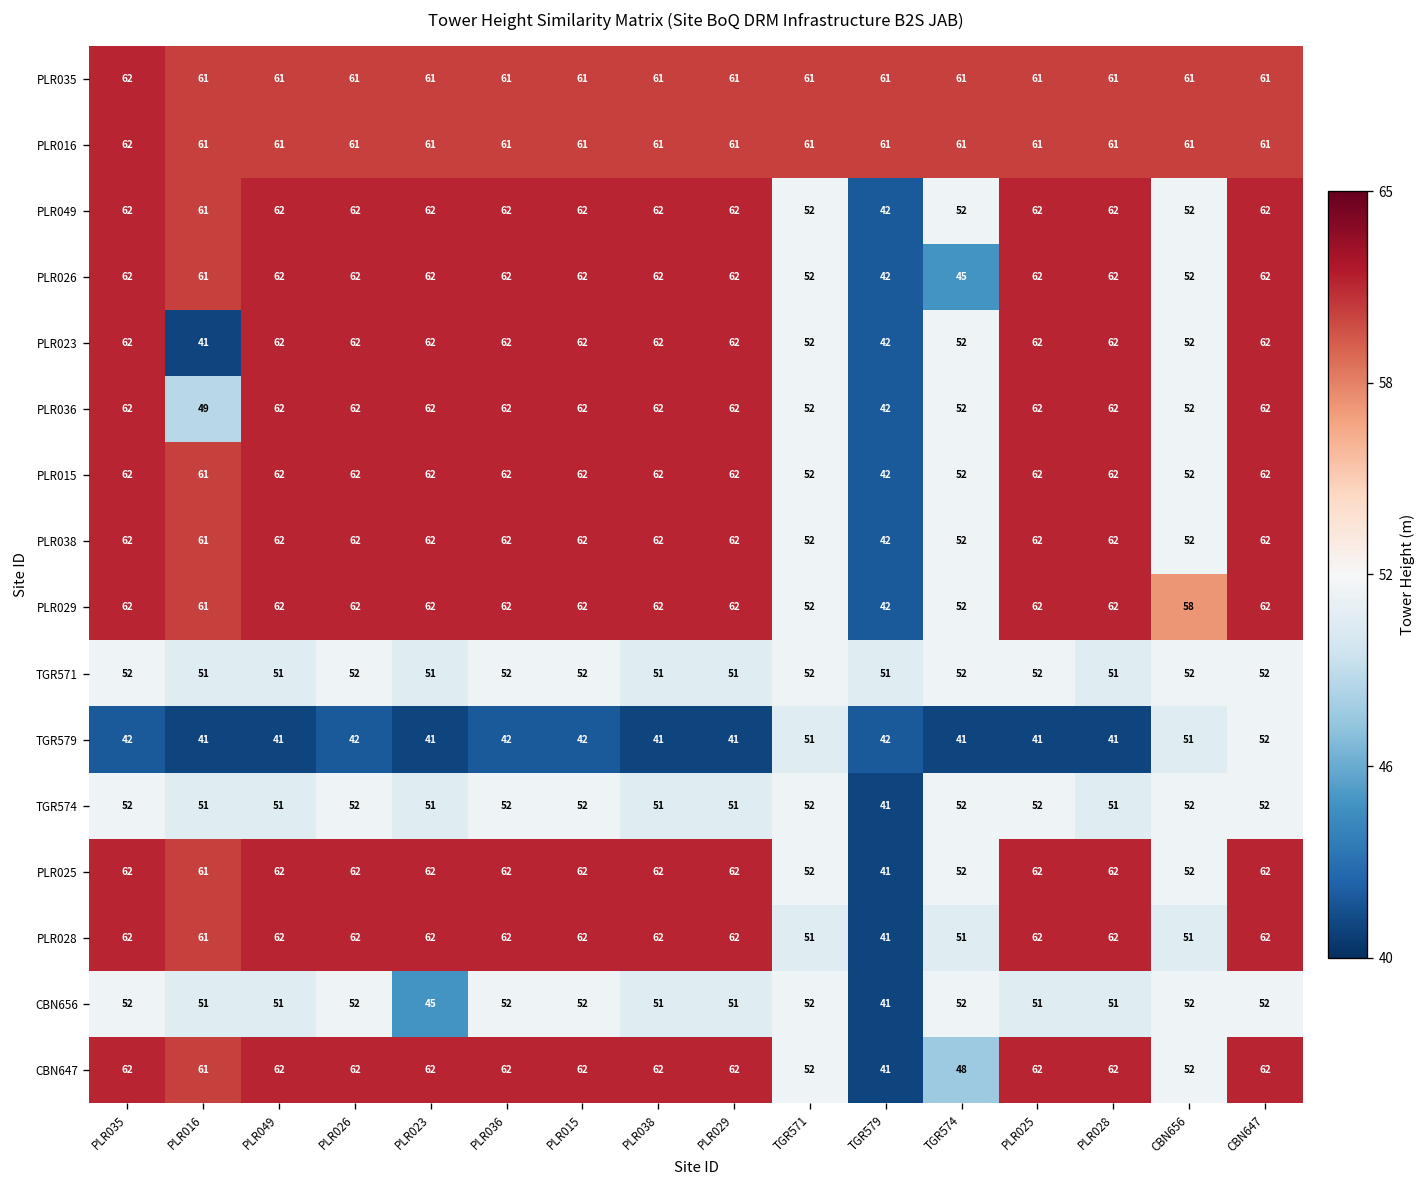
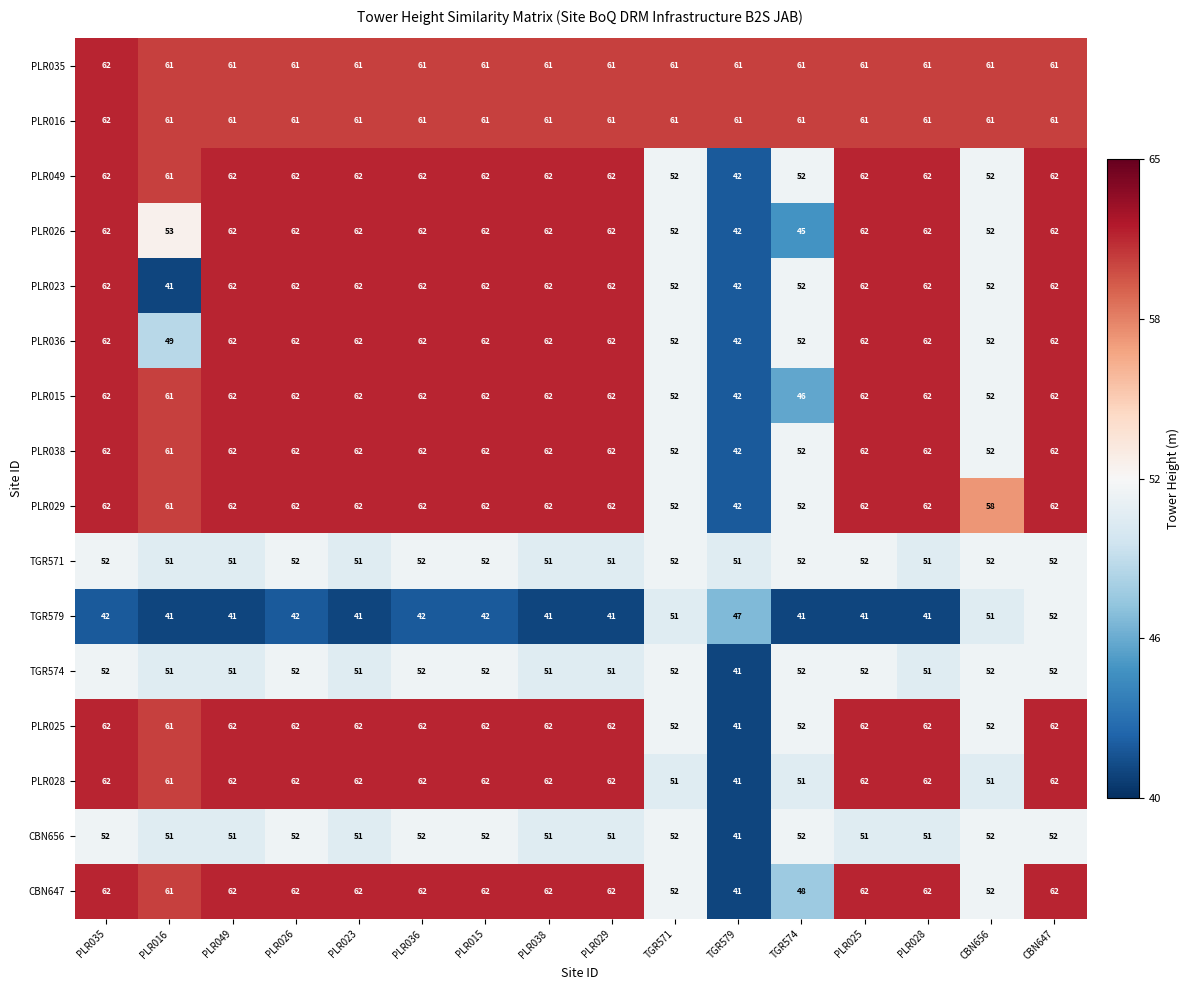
PLR026, PLR016: 61 -> 53
PLR015, TGR574: 52 -> 46
TGR579, TGR579: 42 -> 47
CBN656, PLR023: 45 -> 51
